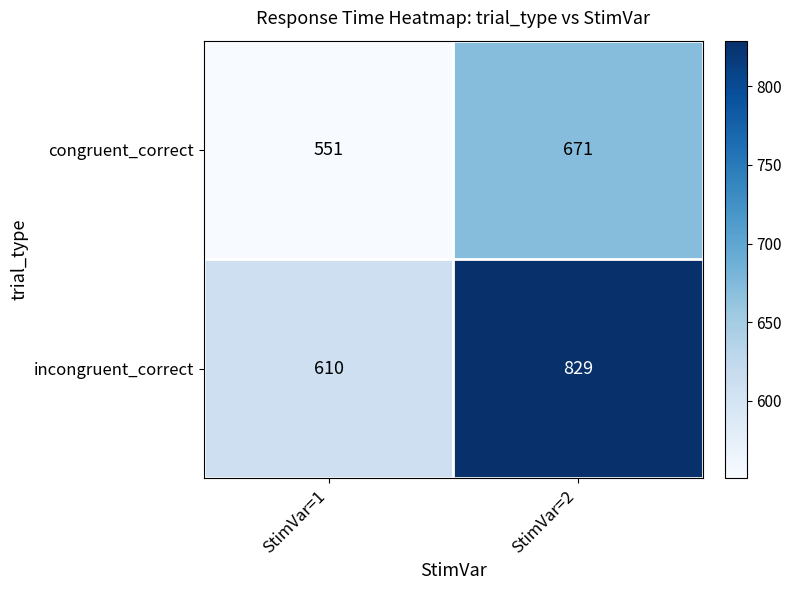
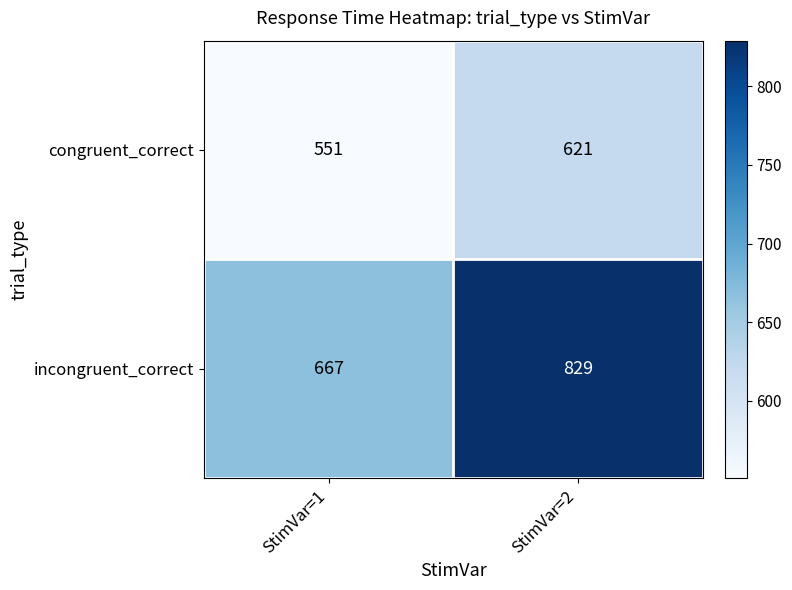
congruent_correct, StimVar=2: 671 -> 621
incongruent_correct, StimVar=1: 610 -> 667
